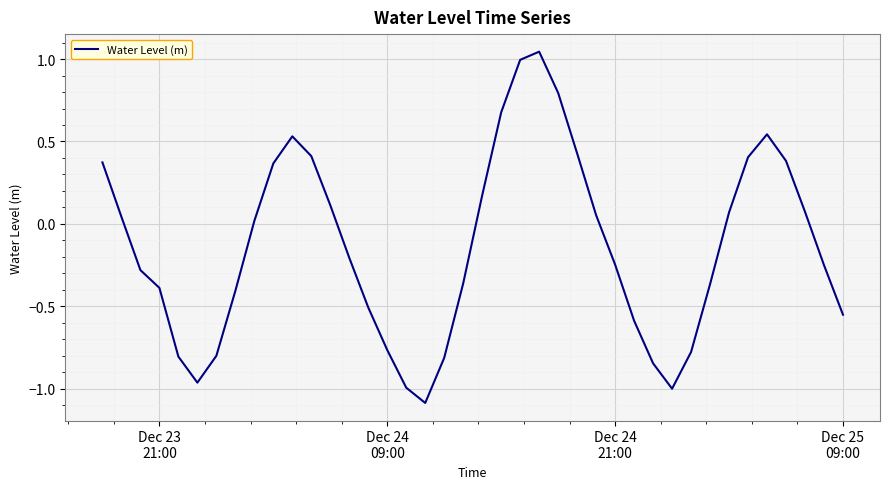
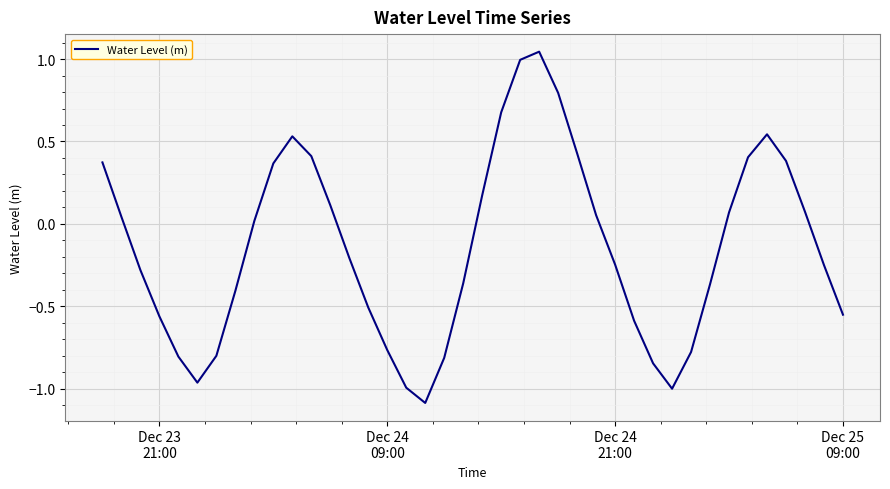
Dec 23 21:00: -0.39 -> -0.56
